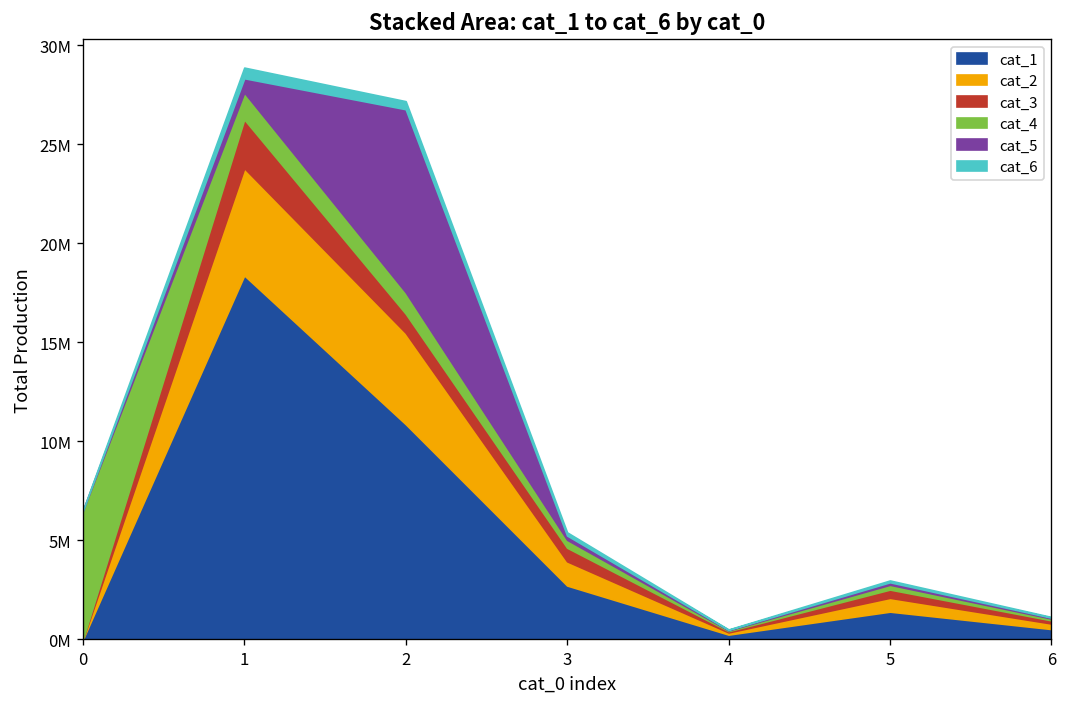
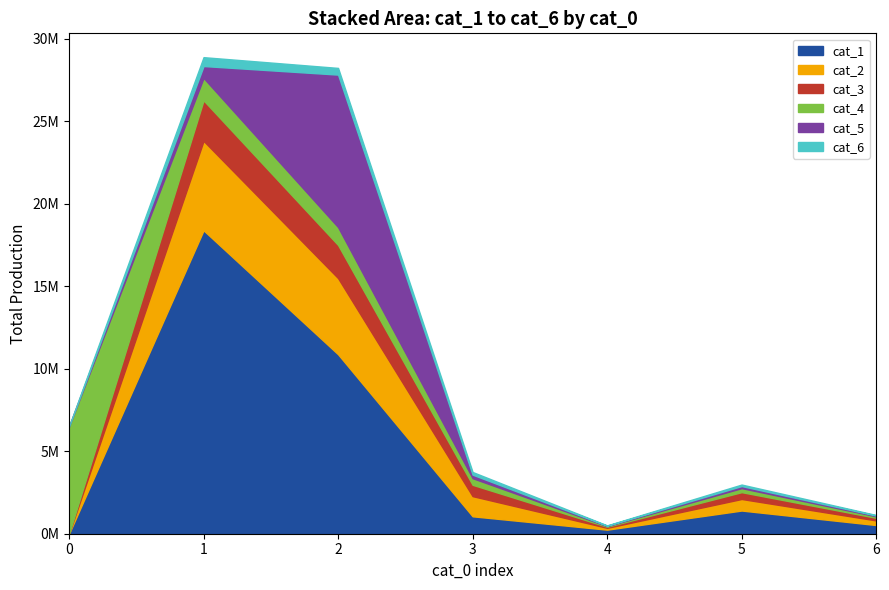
cat_3, 2: 1000000 -> 2000000
cat_1, 3: 2700000 -> 1100000
